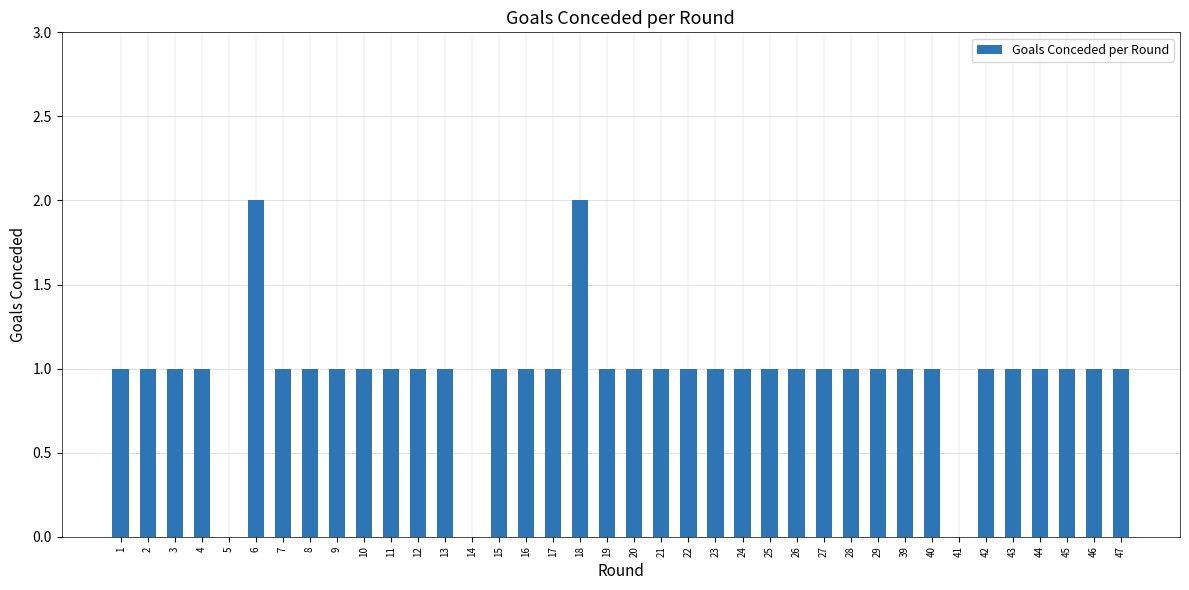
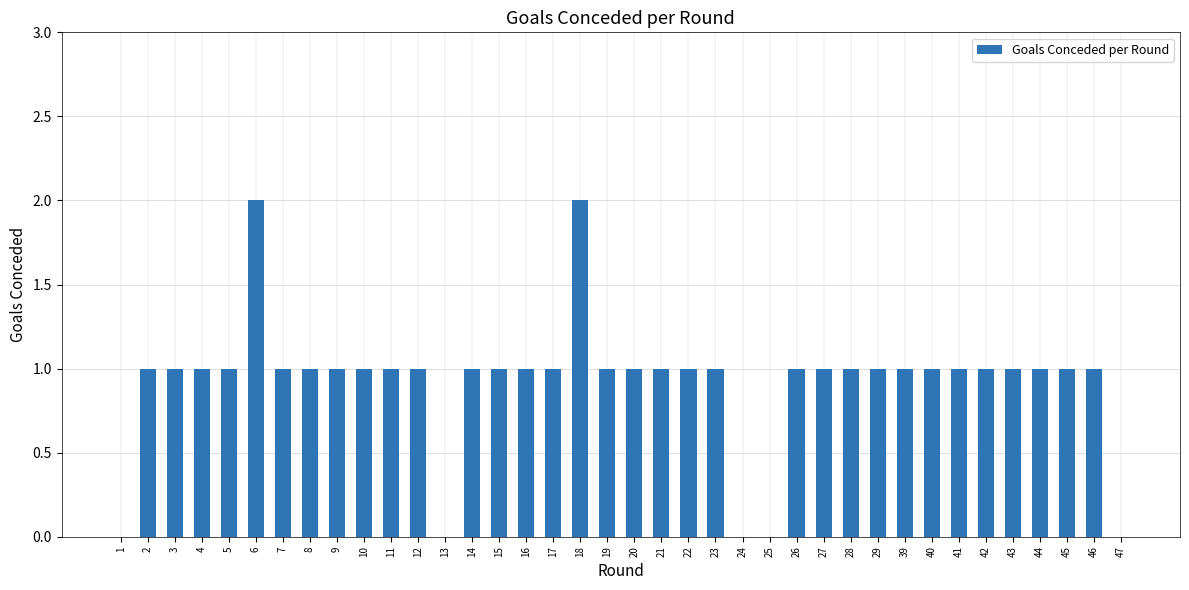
1: 1 -> 0
5: 0 -> 1
13: 1 -> 0
14: 0 -> 1
24: 1 -> 0
25: 1 -> 0
41: 0 -> 1
47: 1 -> 0
